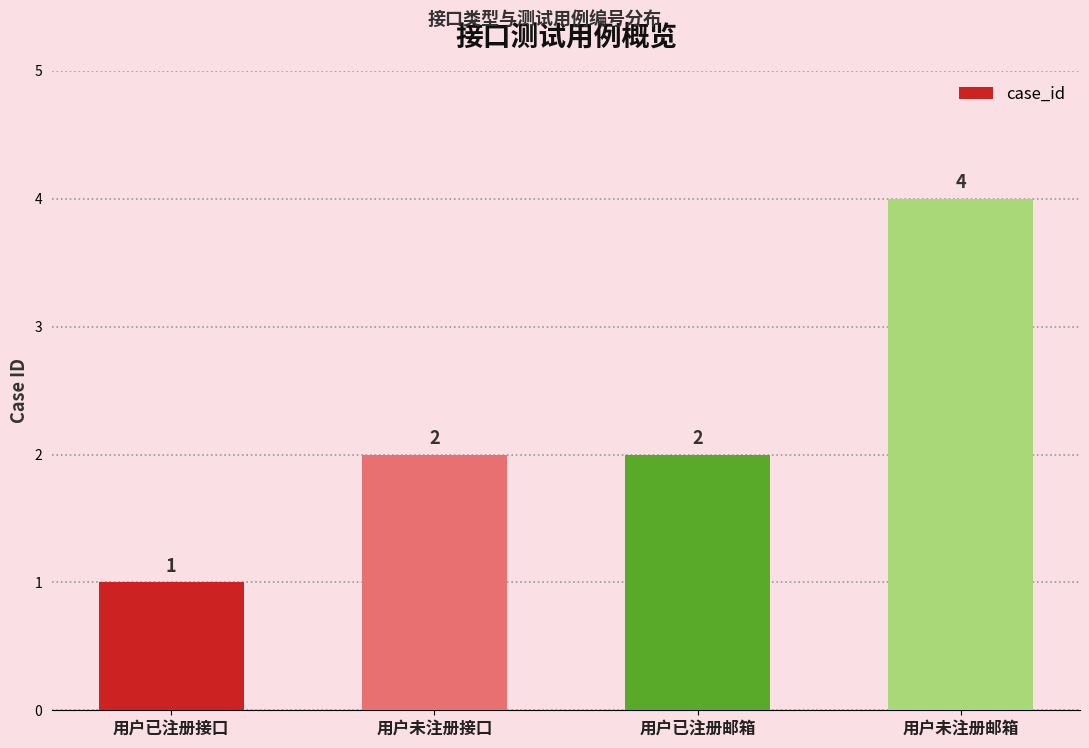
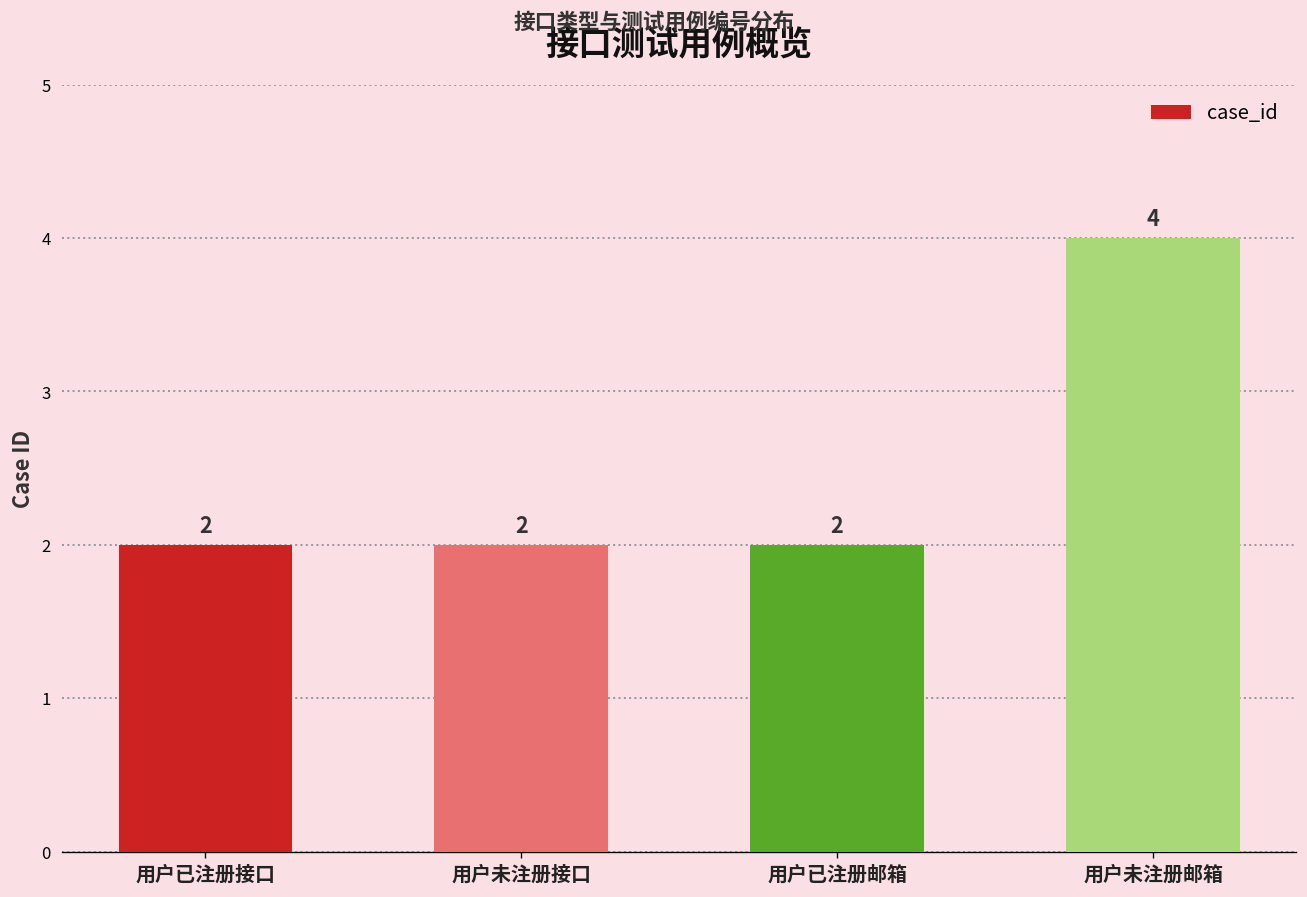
用户已注册接口: 1 -> 2
